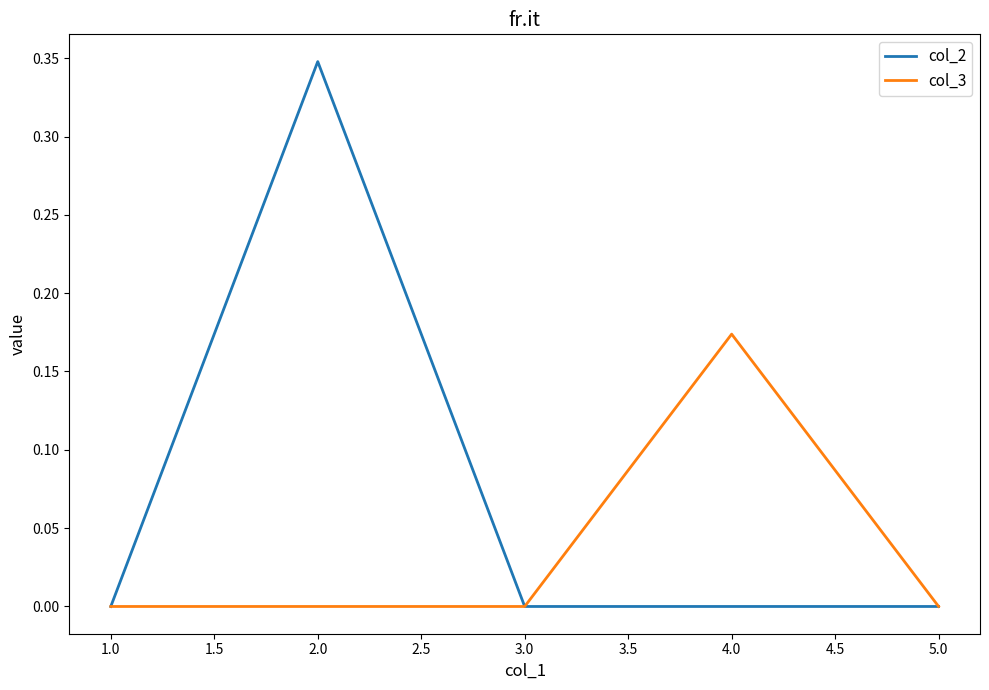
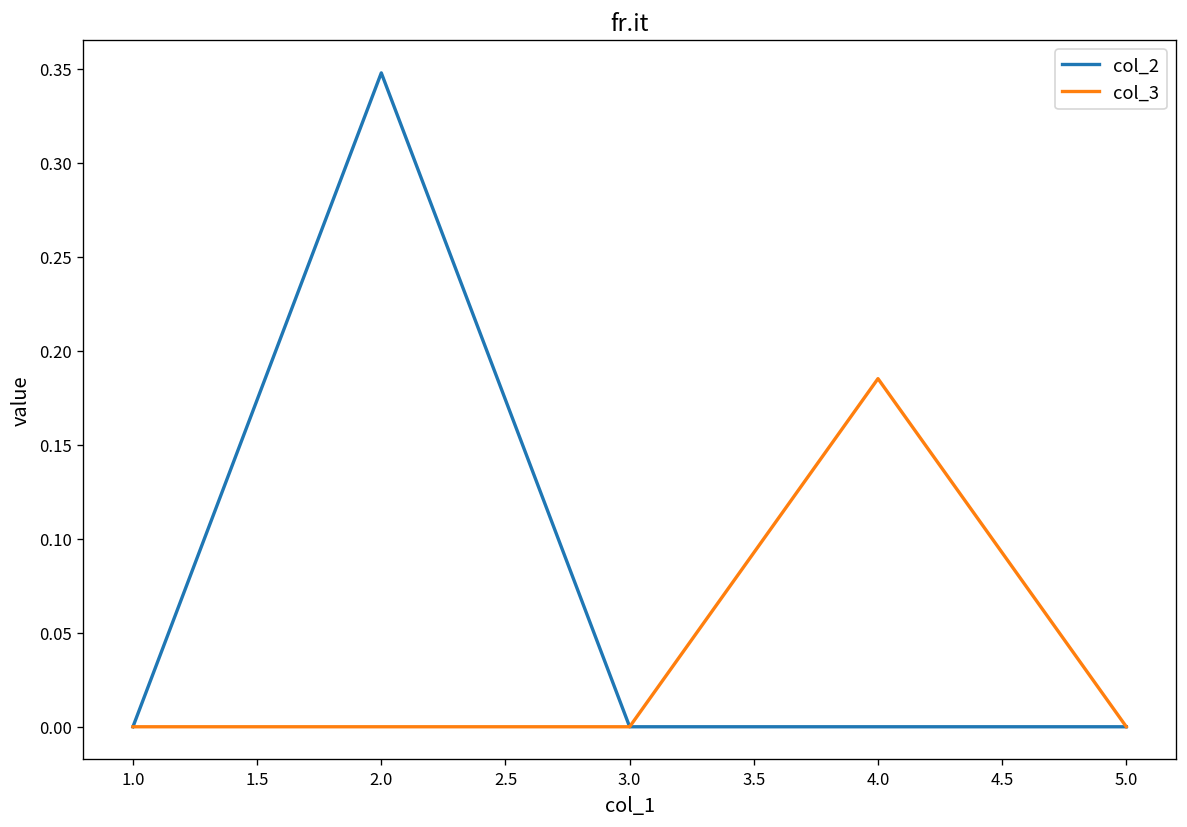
col_3, 4.0: 0.174 -> 0.185
